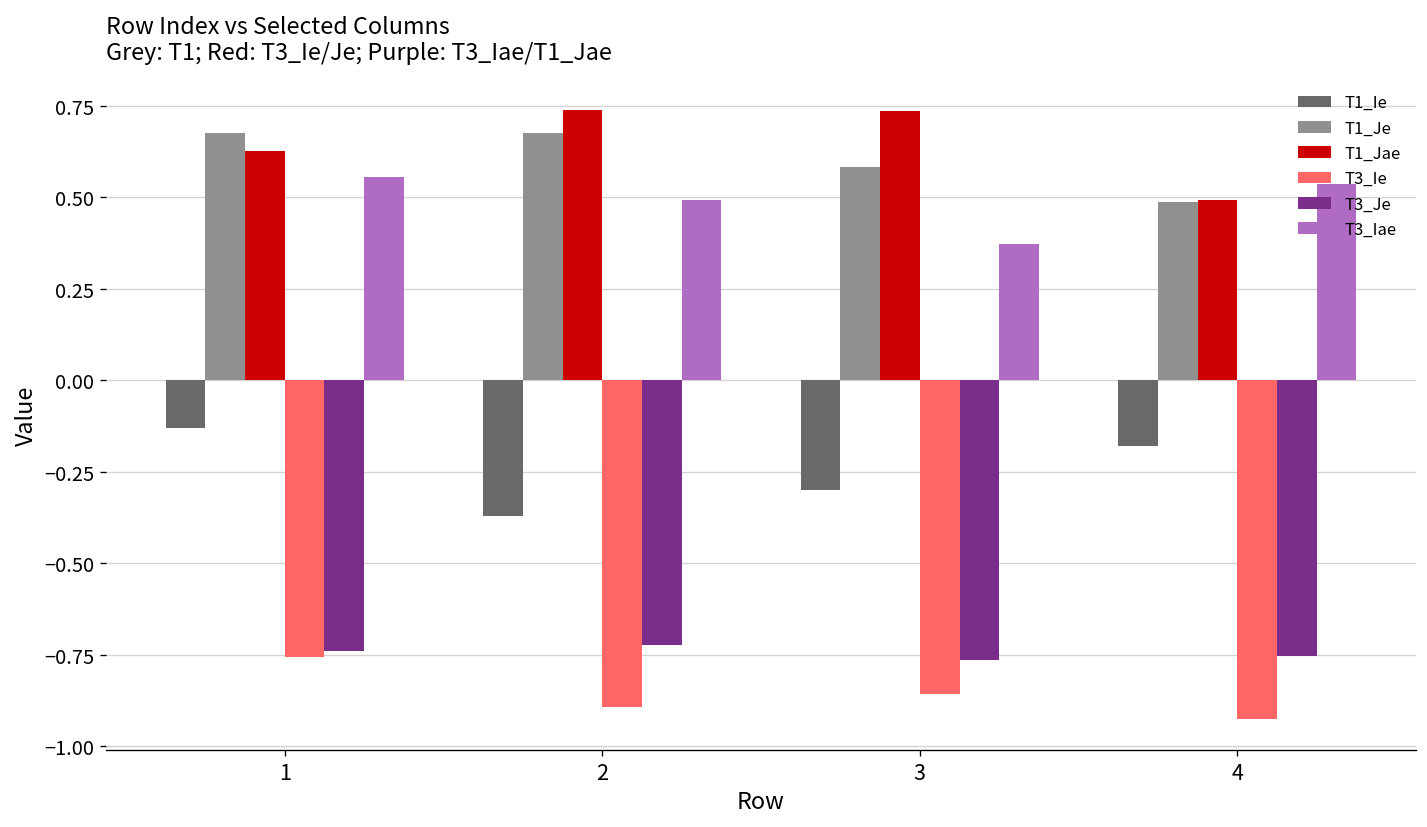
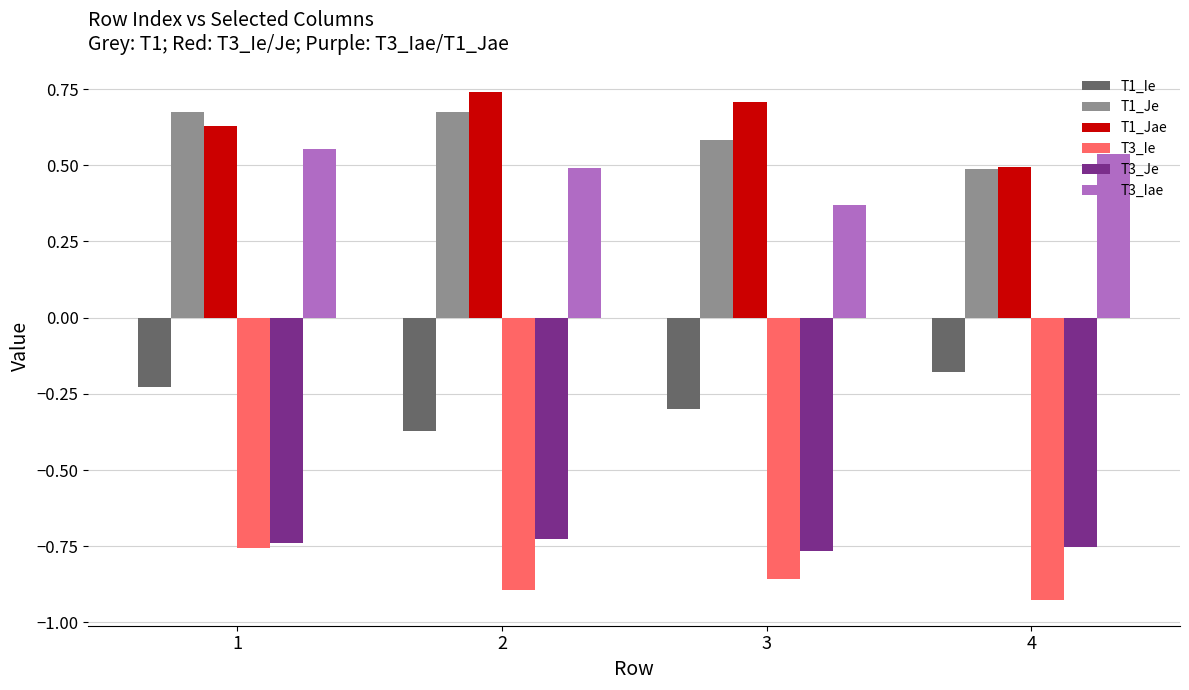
T1_Ie, 1: -0.13 -> -0.23
T1_Jae, 3: 0.74 -> 0.71
